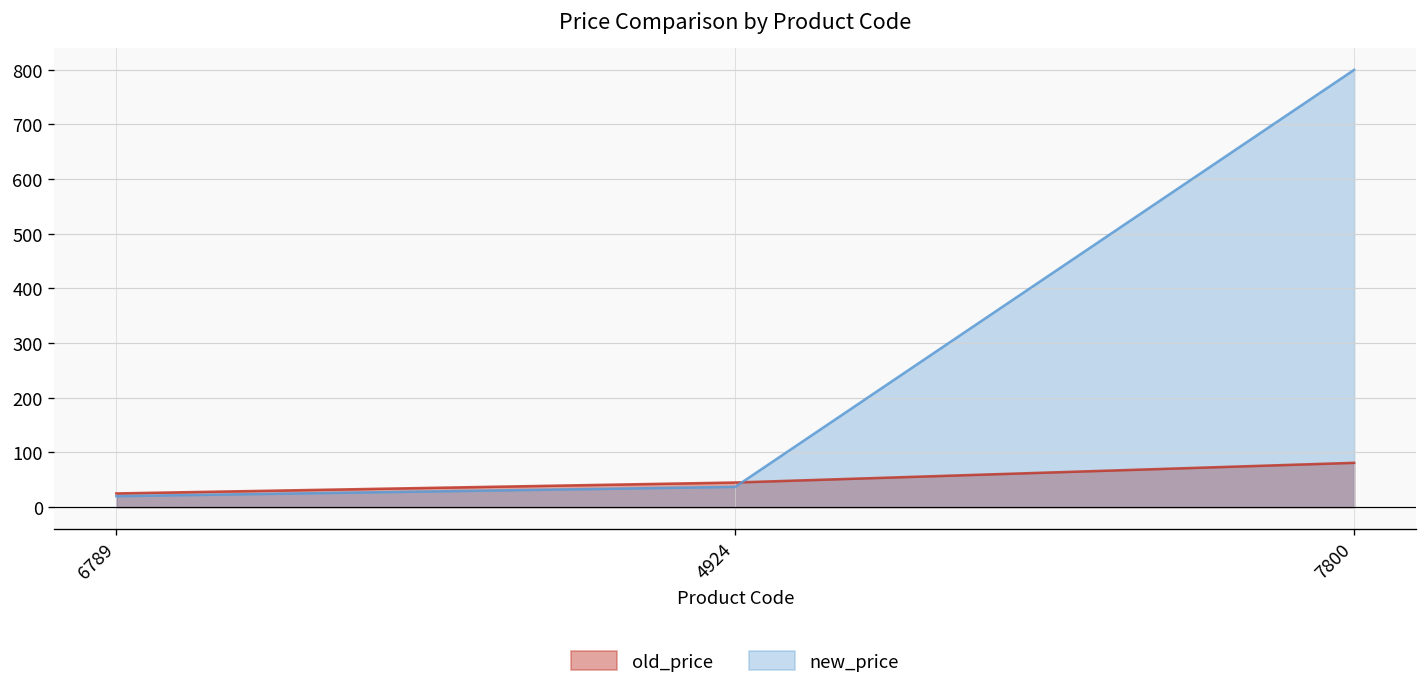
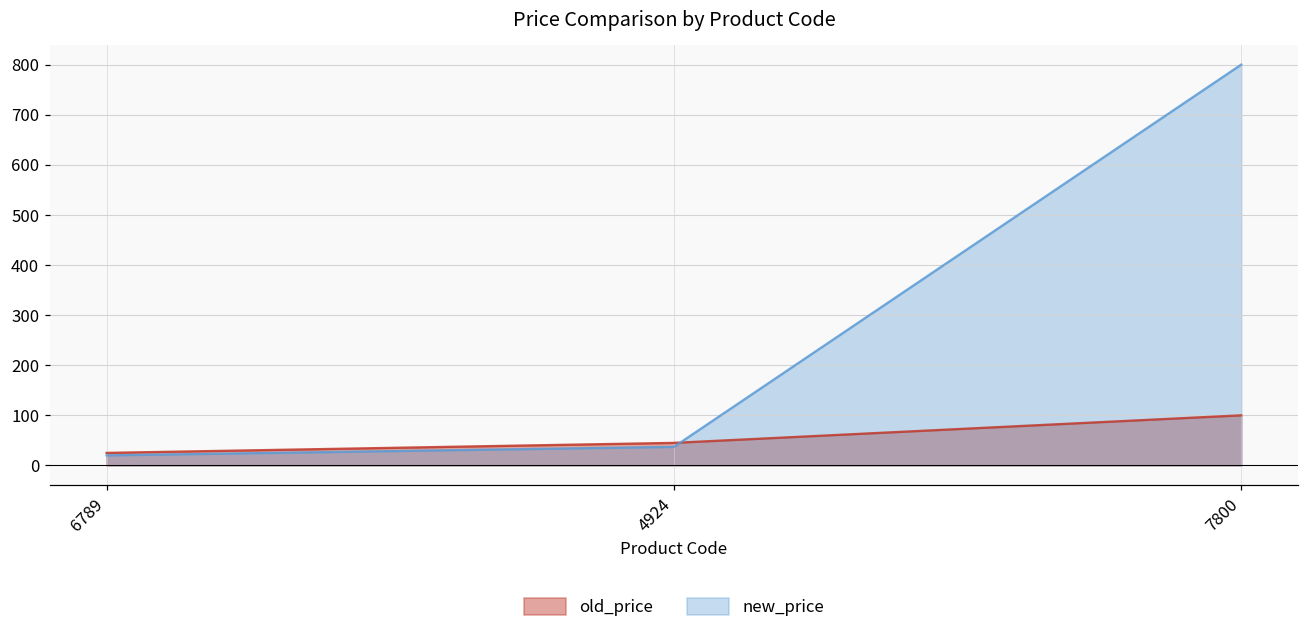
old_price, 7800: 80 -> 100
